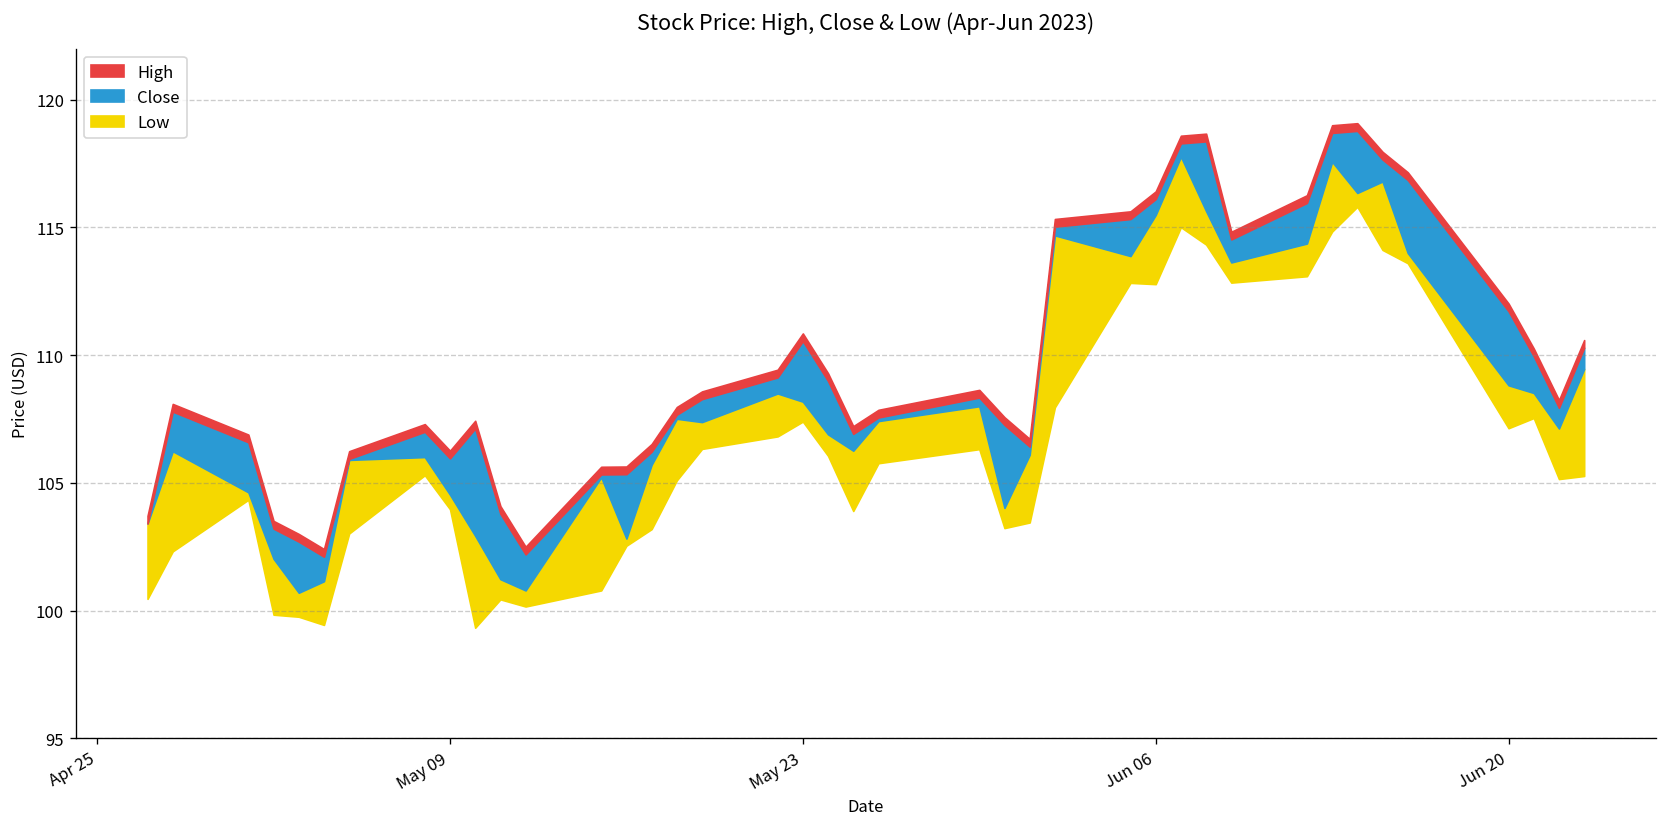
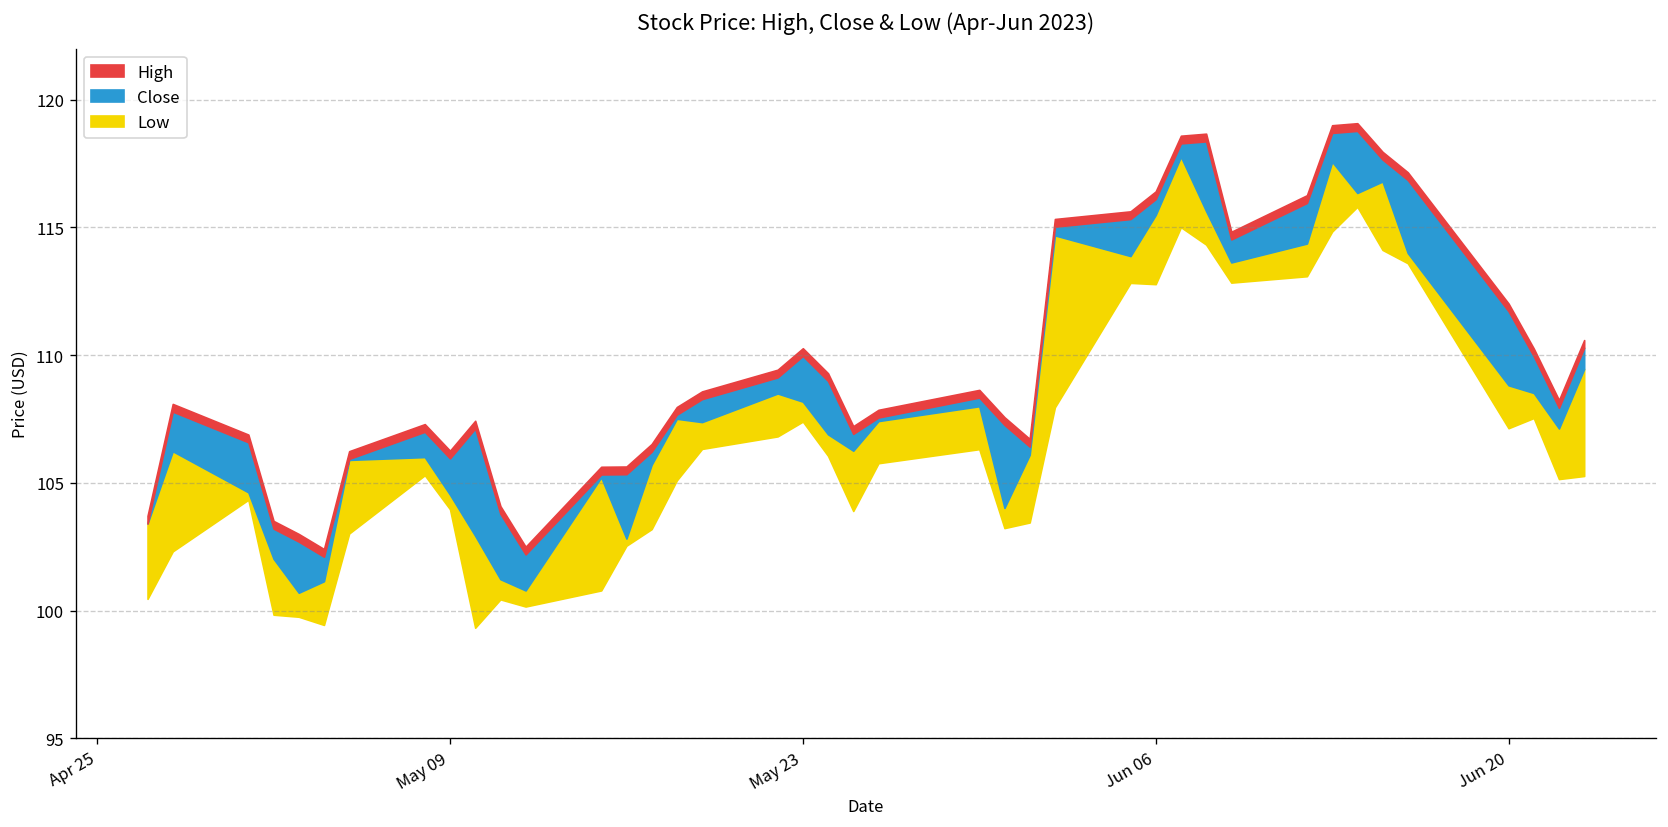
Close, May 23: 110.6 -> 110.0
